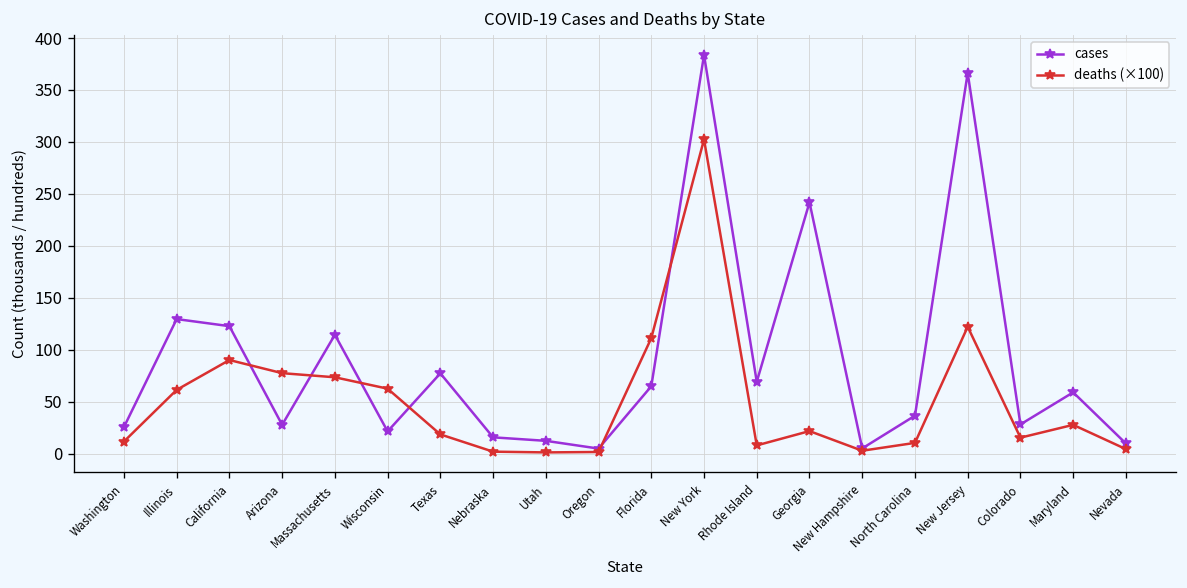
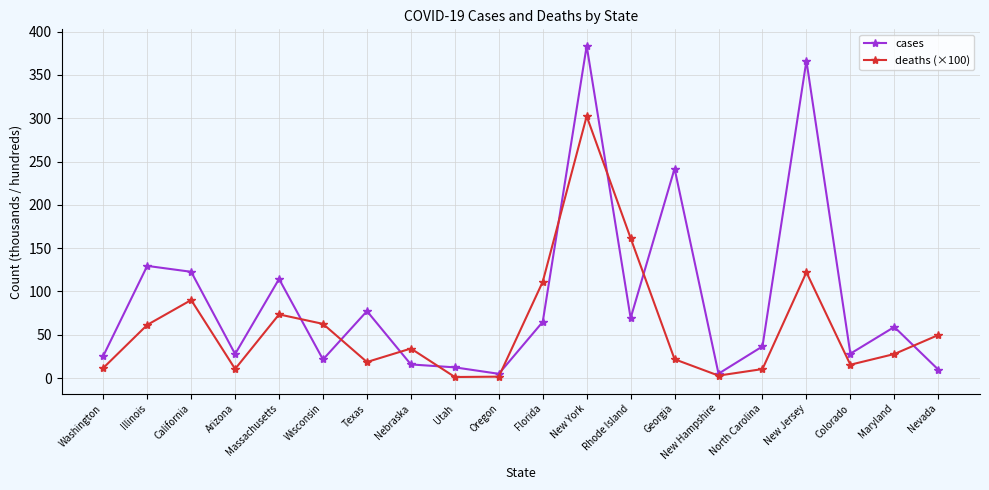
deaths (×100), Arizona: 80 -> 10
deaths (×100), Nebraska: 0 -> 30
deaths (×100), Rhode Island: 10 -> 160
deaths (×100), Nevada: 0 -> 50
